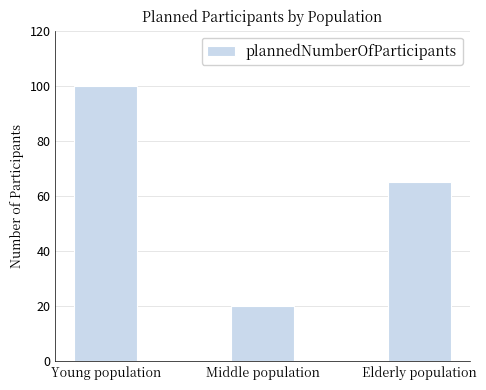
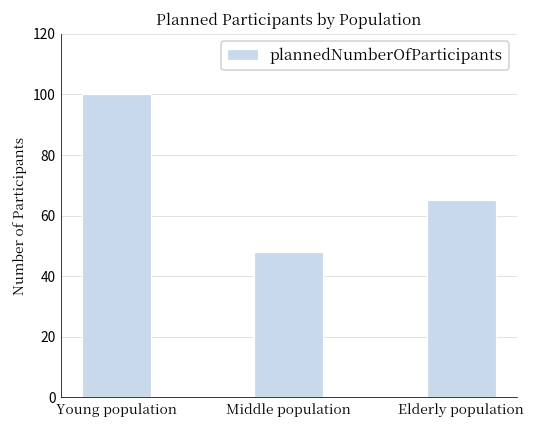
Middle population: 20 -> 48
